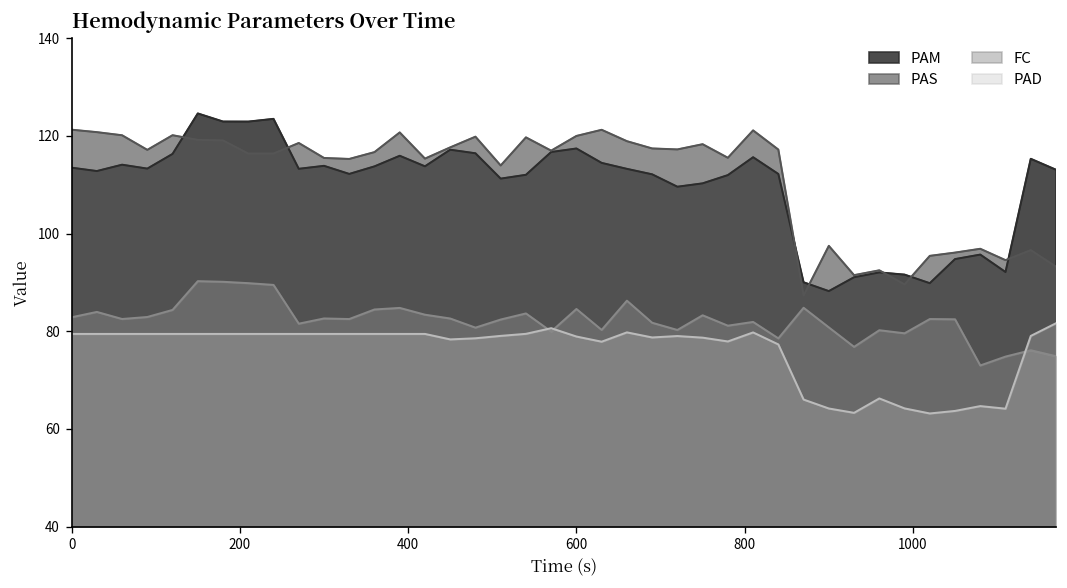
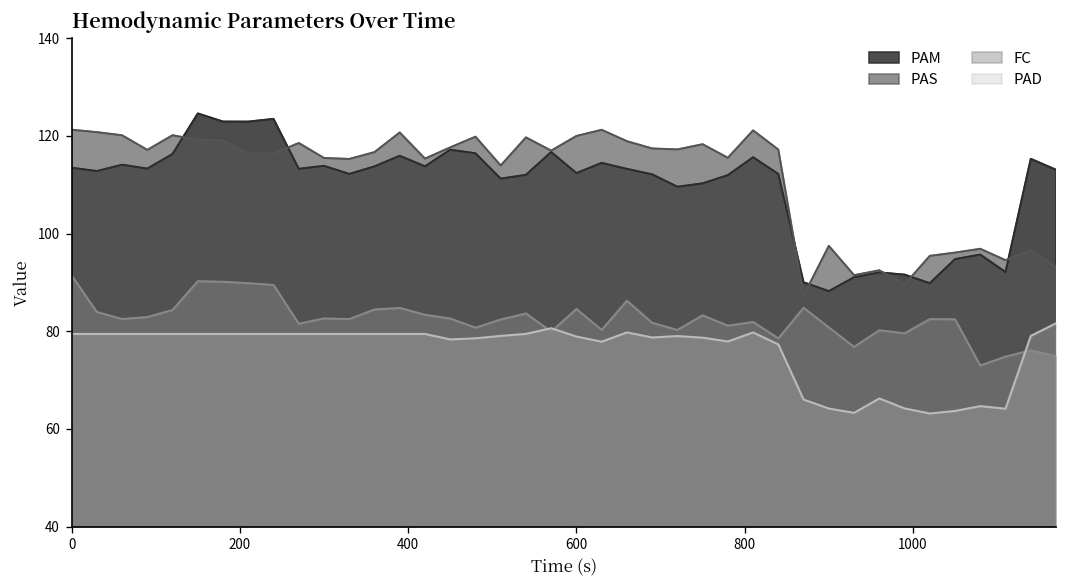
FC, 0: 83 -> 91
PAM, 600: 117 -> 112
